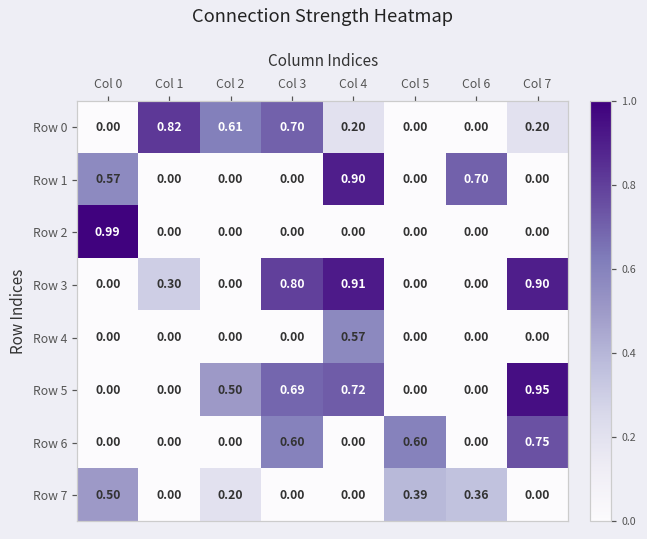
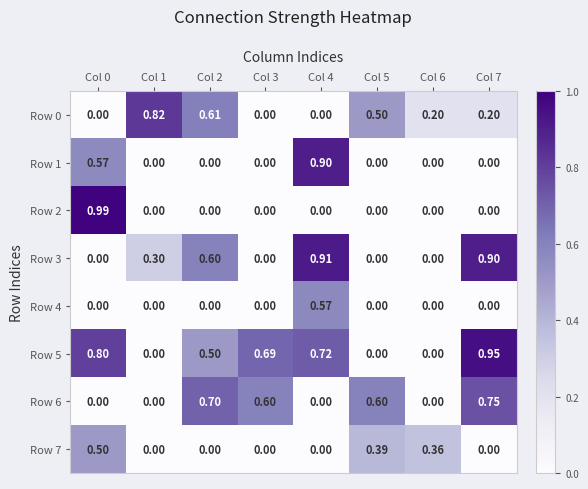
Row 0, Col 3: 0.70 -> 0.00
Row 0, Col 4: 0.20 -> 0.00
Row 0, Col 5: 0.00 -> 0.50
Row 0, Col 6: 0.00 -> 0.20
Row 1, Col 6: 0.70 -> 0.00
Row 3, Col 2: 0.00 -> 0.60
Row 3, Col 3: 0.80 -> 0.00
Row 5, Col 0: 0.00 -> 0.80
Row 6, Col 2: 0.00 -> 0.70
Row 7, Col 2: 0.20 -> 0.00
